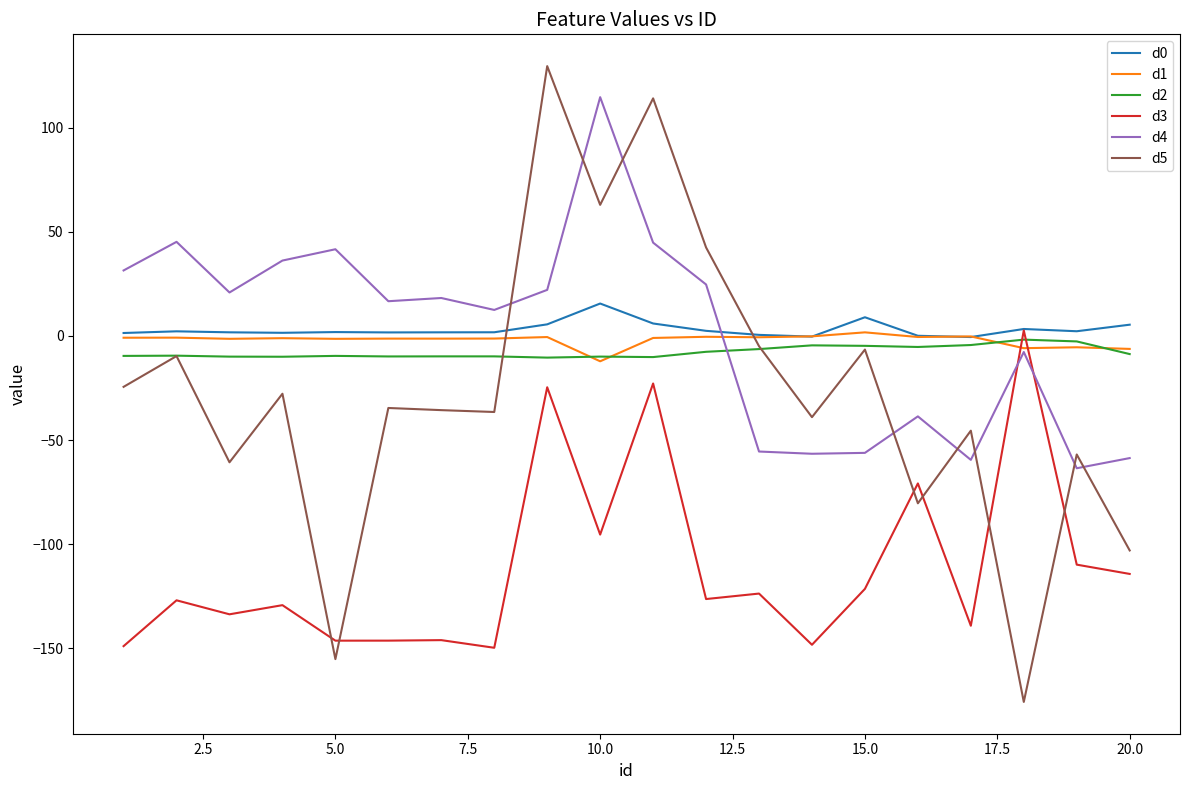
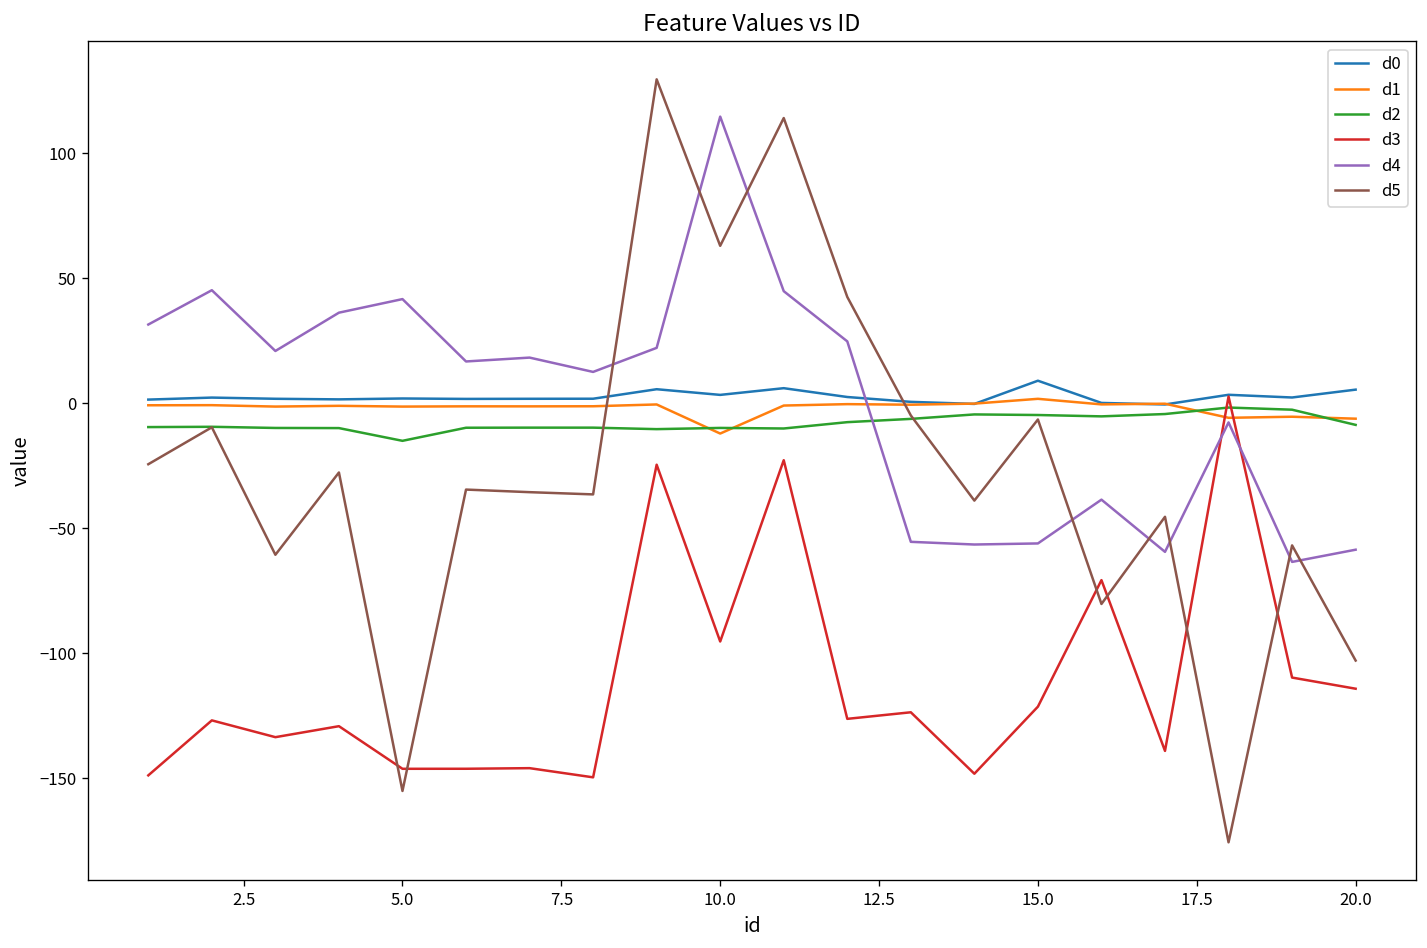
d2, 5.0: -10 -> -15
d0, 10.0: 16 -> 3
